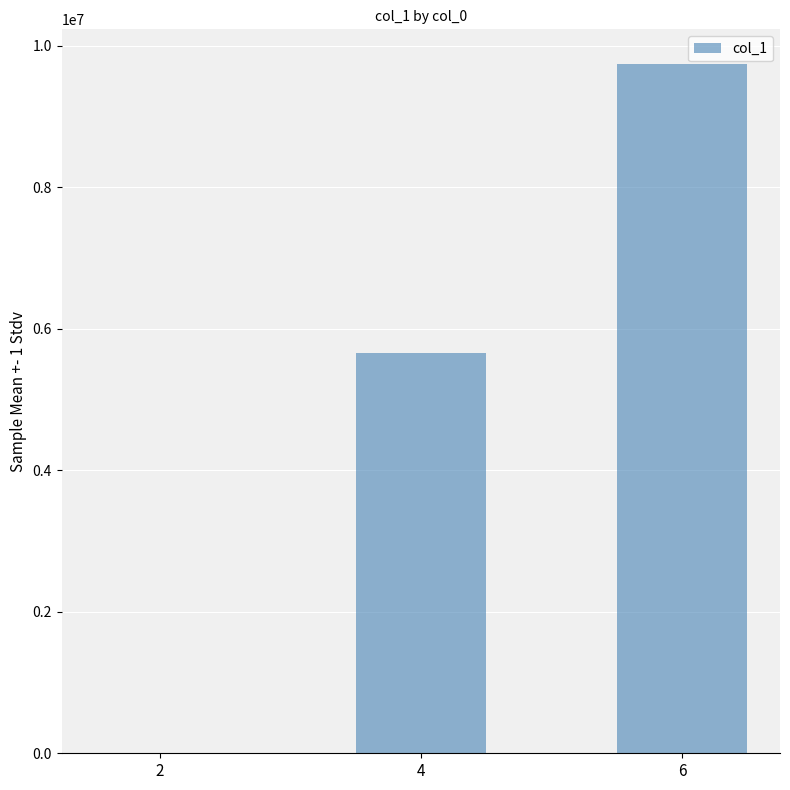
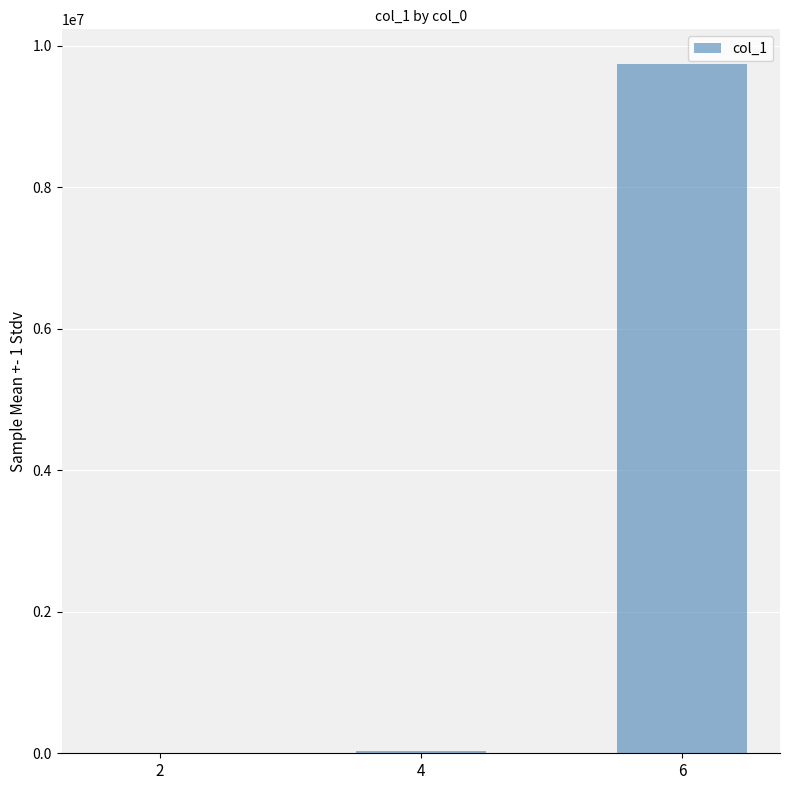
4: 5700000 -> 0
